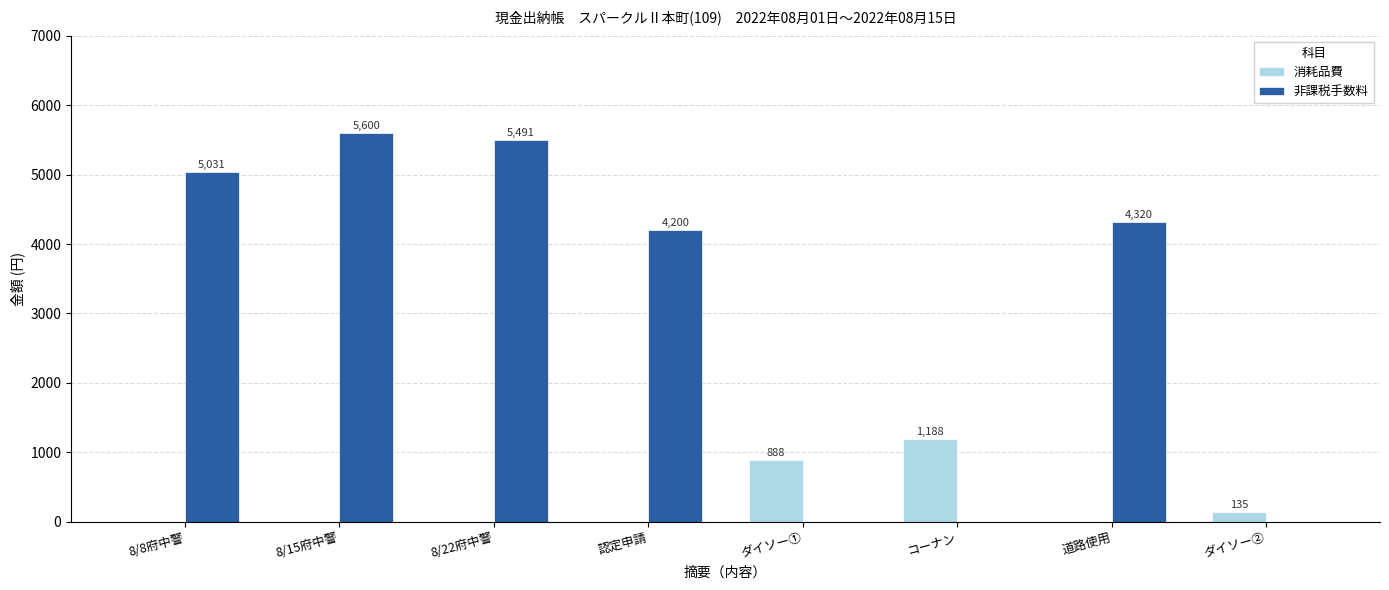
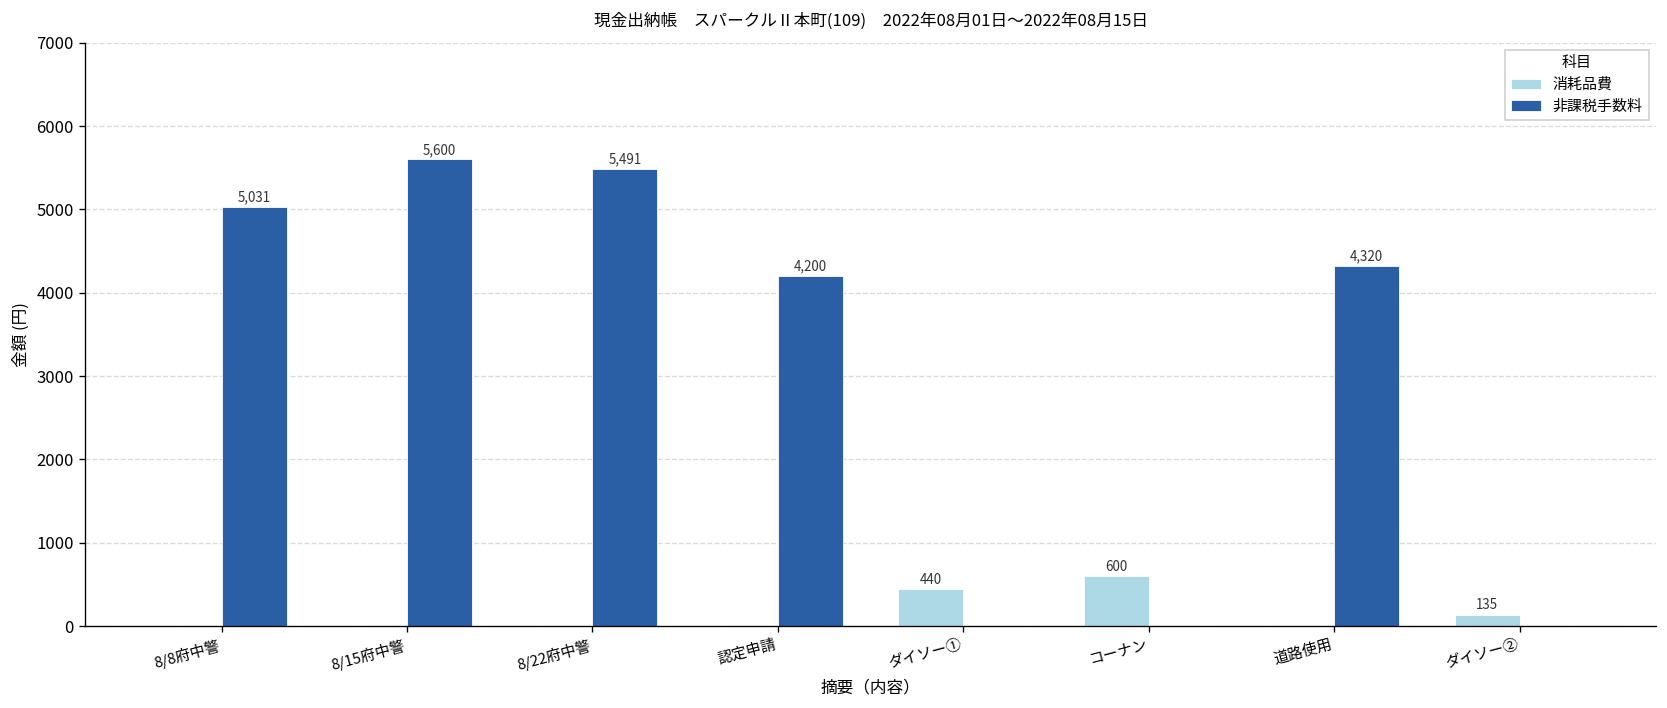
消耗品費, ダイソー①: 888 -> 440
消耗品費, コーナン: 1,188 -> 600
